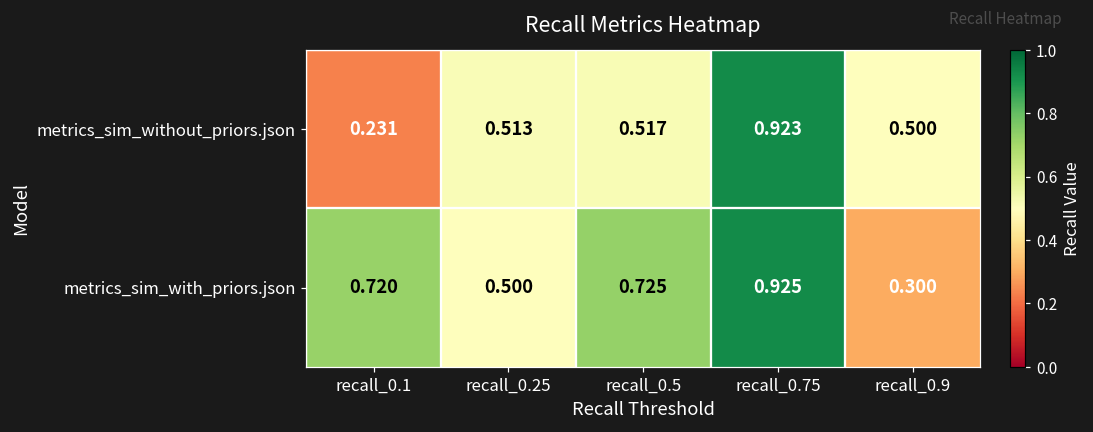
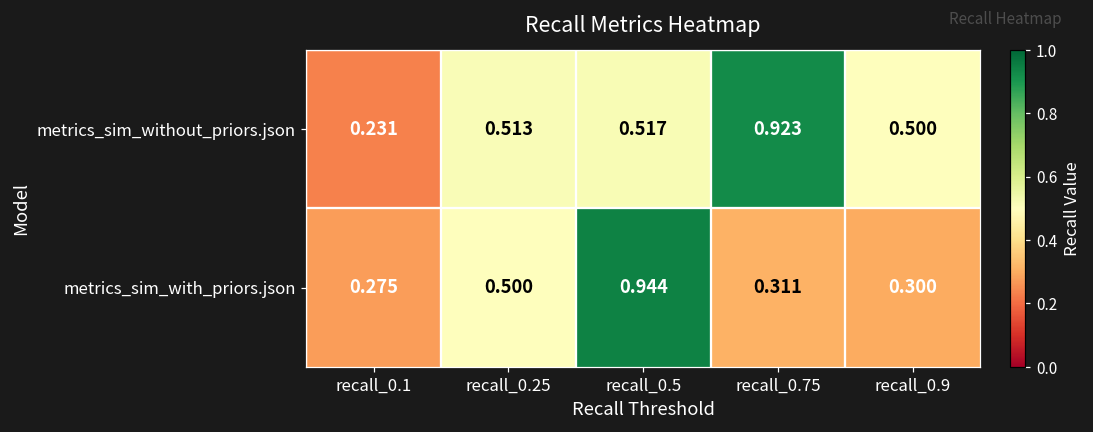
metrics_sim_with_priors.json, recall_0.1: 0.720 -> 0.275
metrics_sim_with_priors.json, recall_0.5: 0.725 -> 0.944
metrics_sim_with_priors.json, recall_0.75: 0.925 -> 0.311
